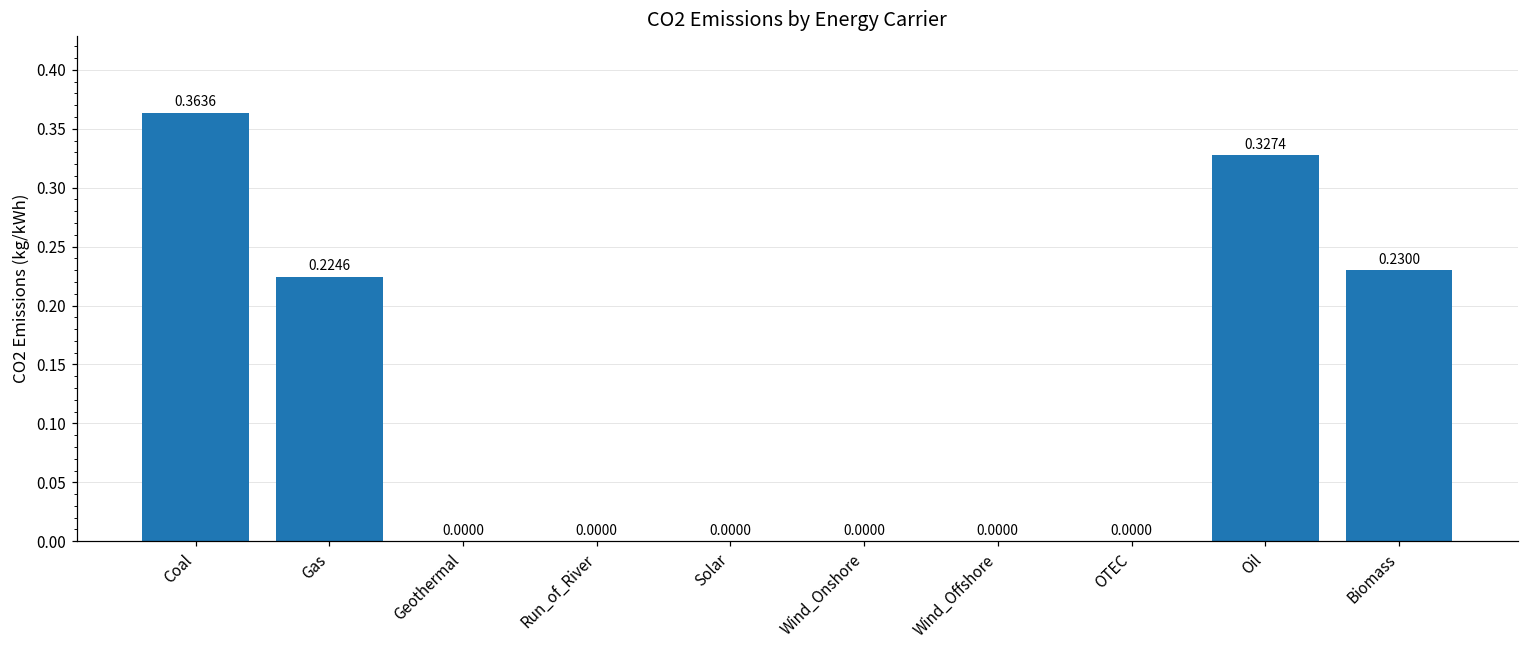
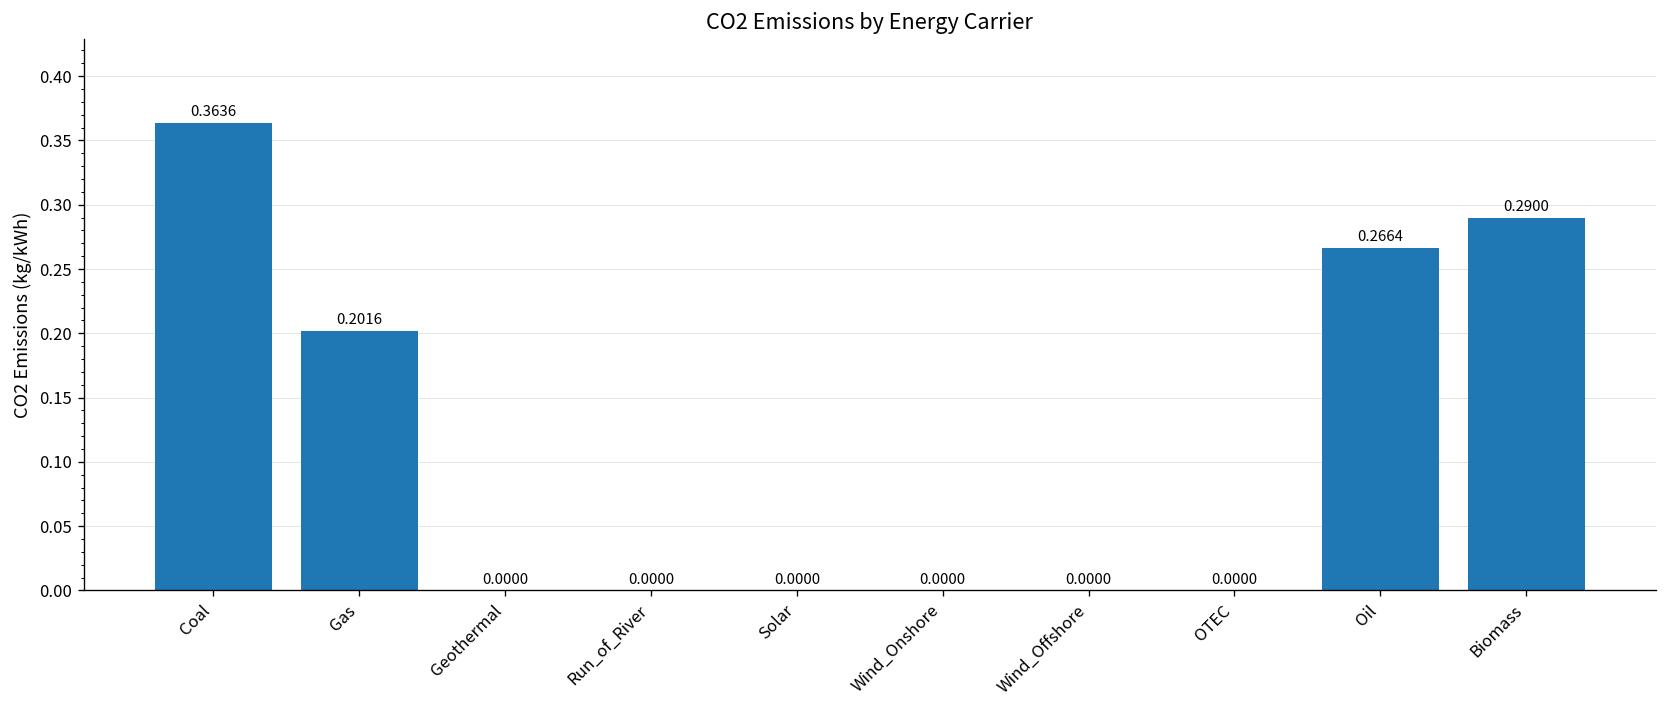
Gas: 0.2246 -> 0.2016
Oil: 0.3274 -> 0.2664
Biomass: 0.2300 -> 0.2900
